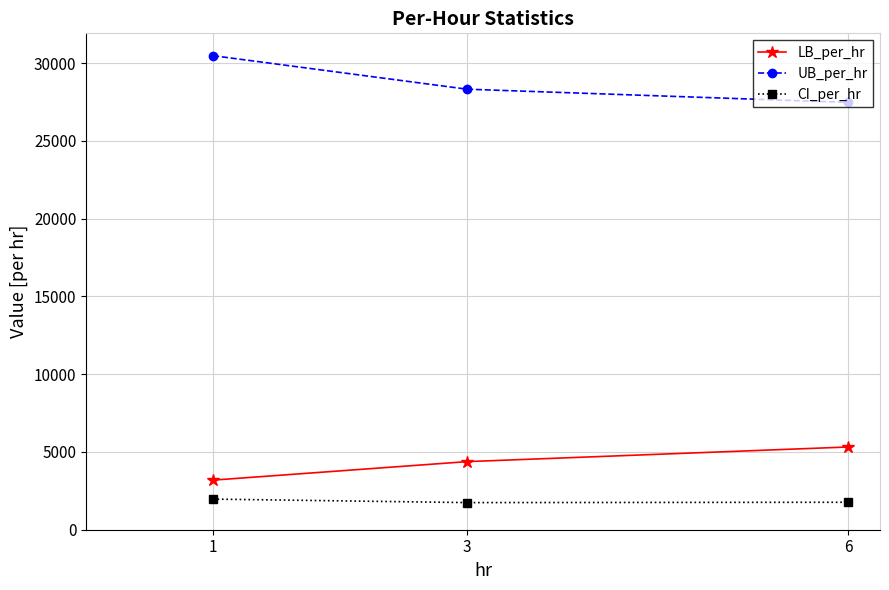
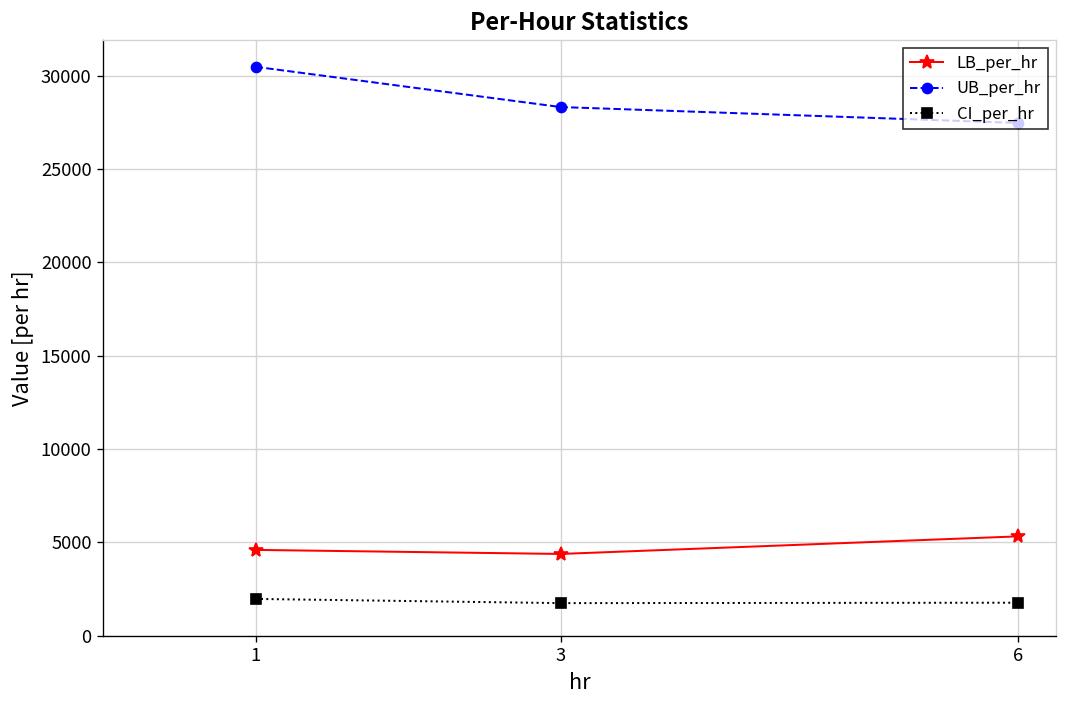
LB_per_hr, 1: 3200 -> 4600
